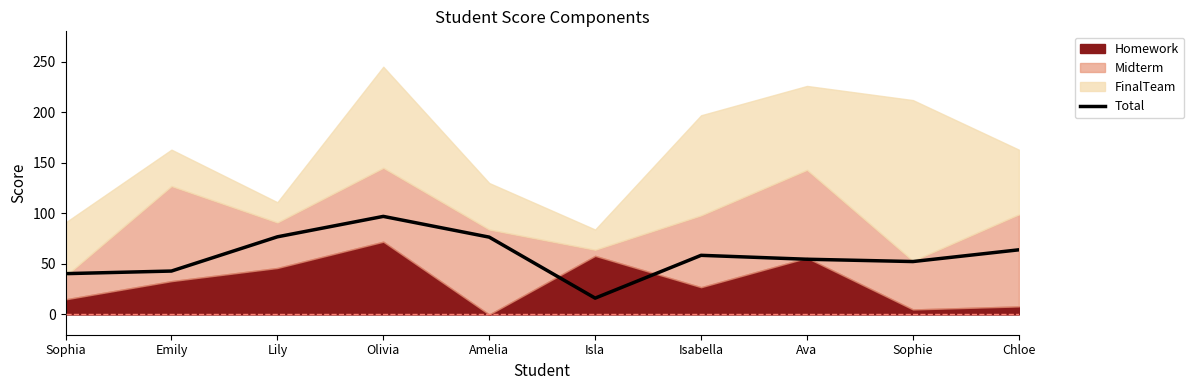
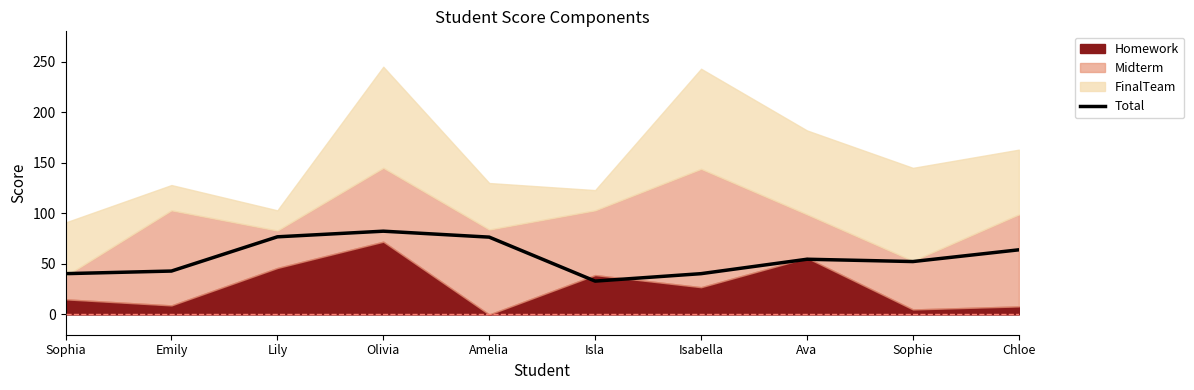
Homework, Emily: 33 -> 9
FinalTeam, Emily: 36 -> 25
Midterm, Lily: 45 -> 37
Total, Olivia: 97 -> 82
Total, Isla: 16 -> 33
Homework, Isla: 58 -> 39
Midterm, Isla: 6 -> 64
Total, Isabella: 59 -> 40
Midterm, Isabella: 71 -> 117
Midterm, Ava: 87 -> 43
FinalTeam, Sophie: 159 -> 92
